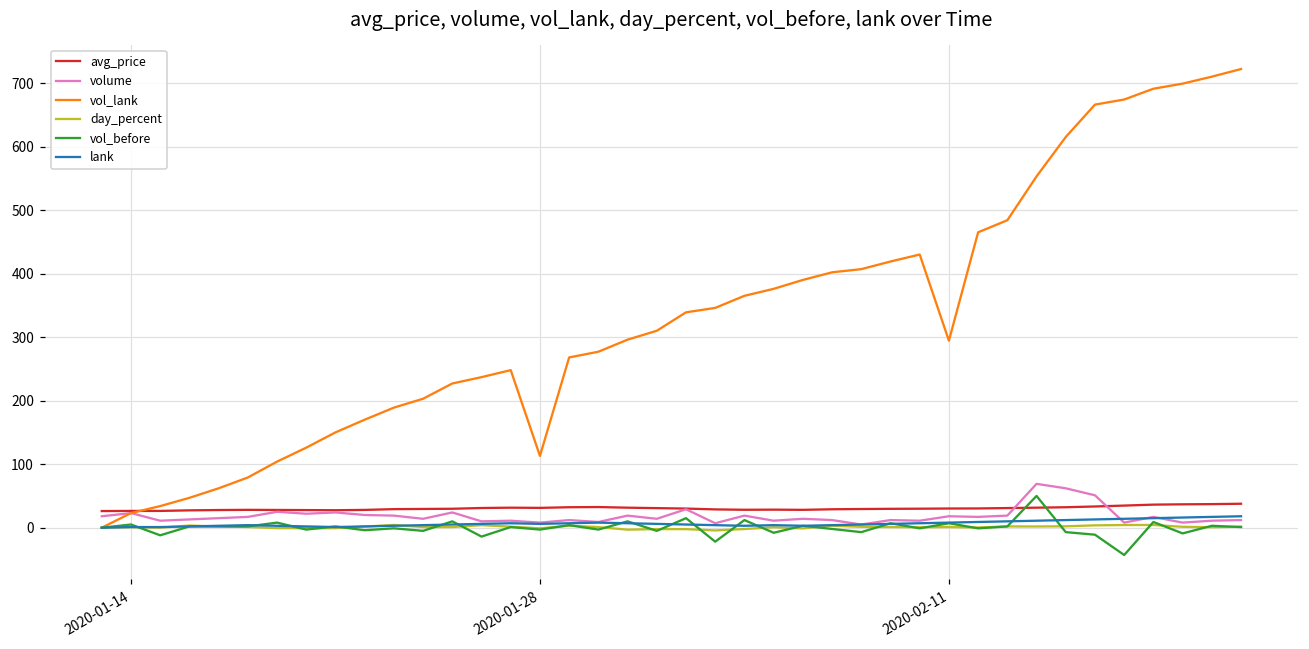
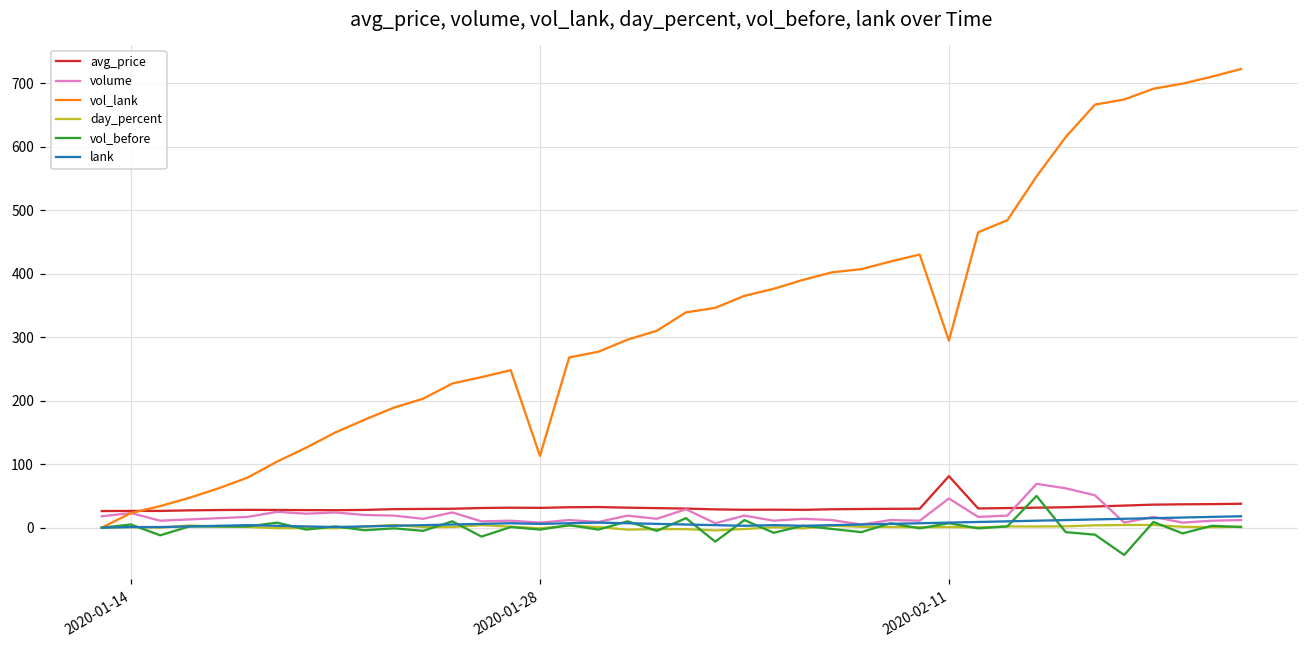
avg_price, 2020-02-11: 30 -> 80
volume, 2020-02-11: 20 -> 50
